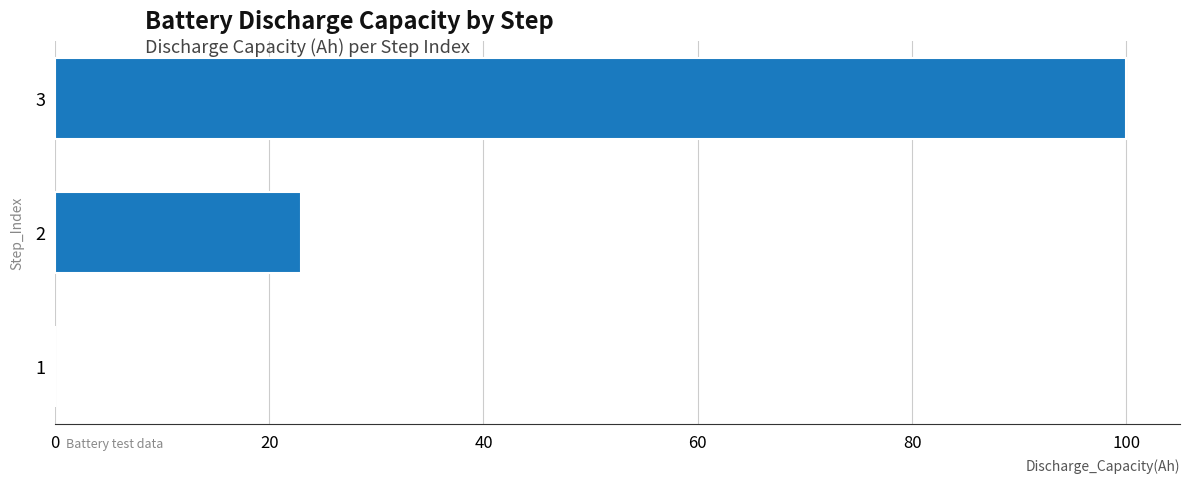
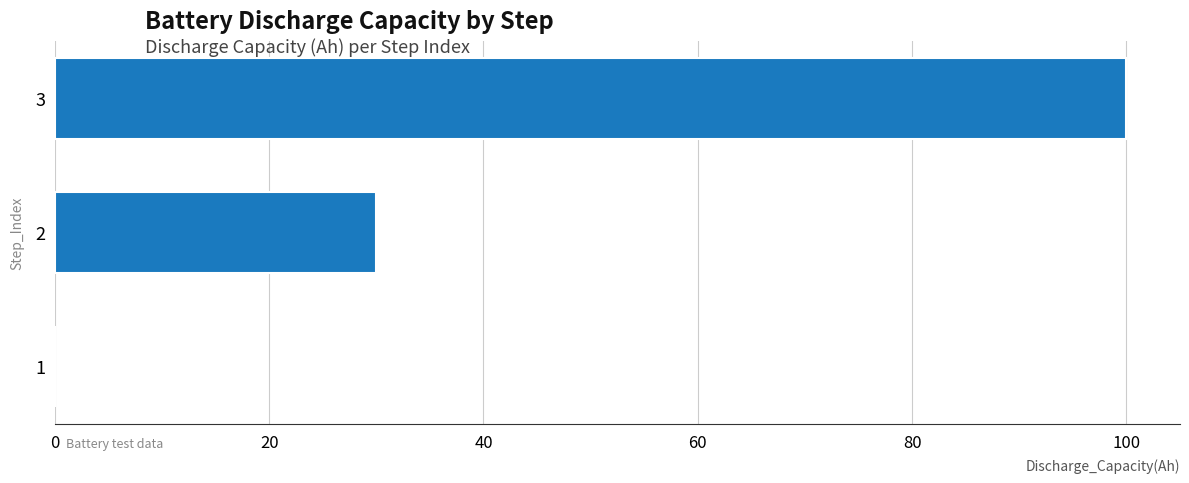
2: 23 -> 30
